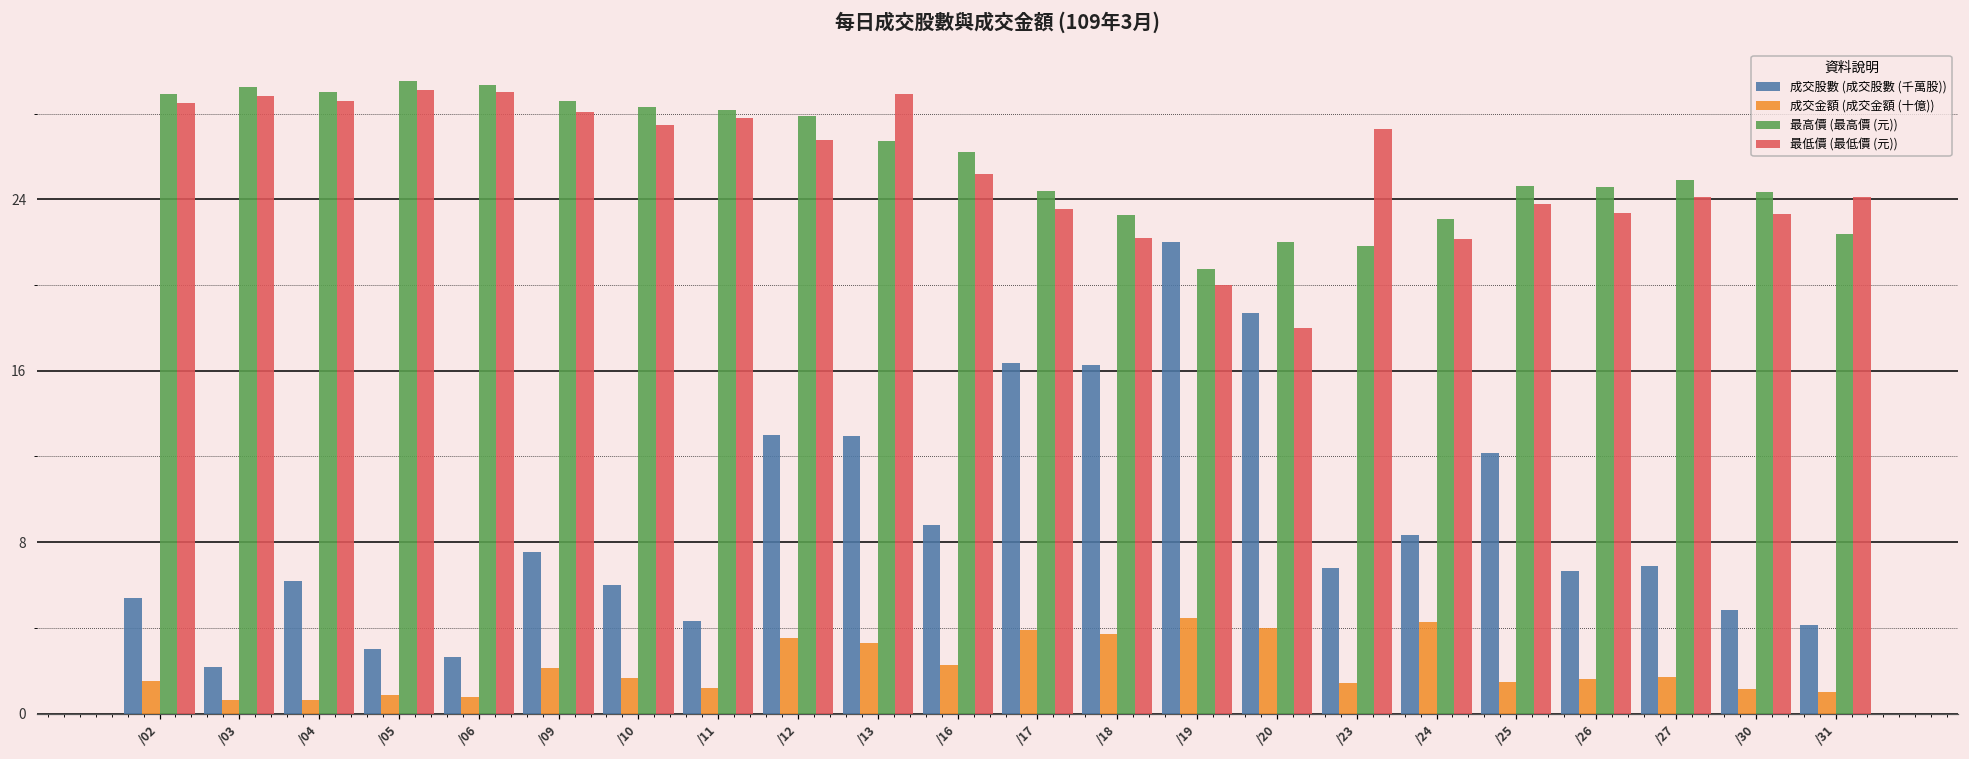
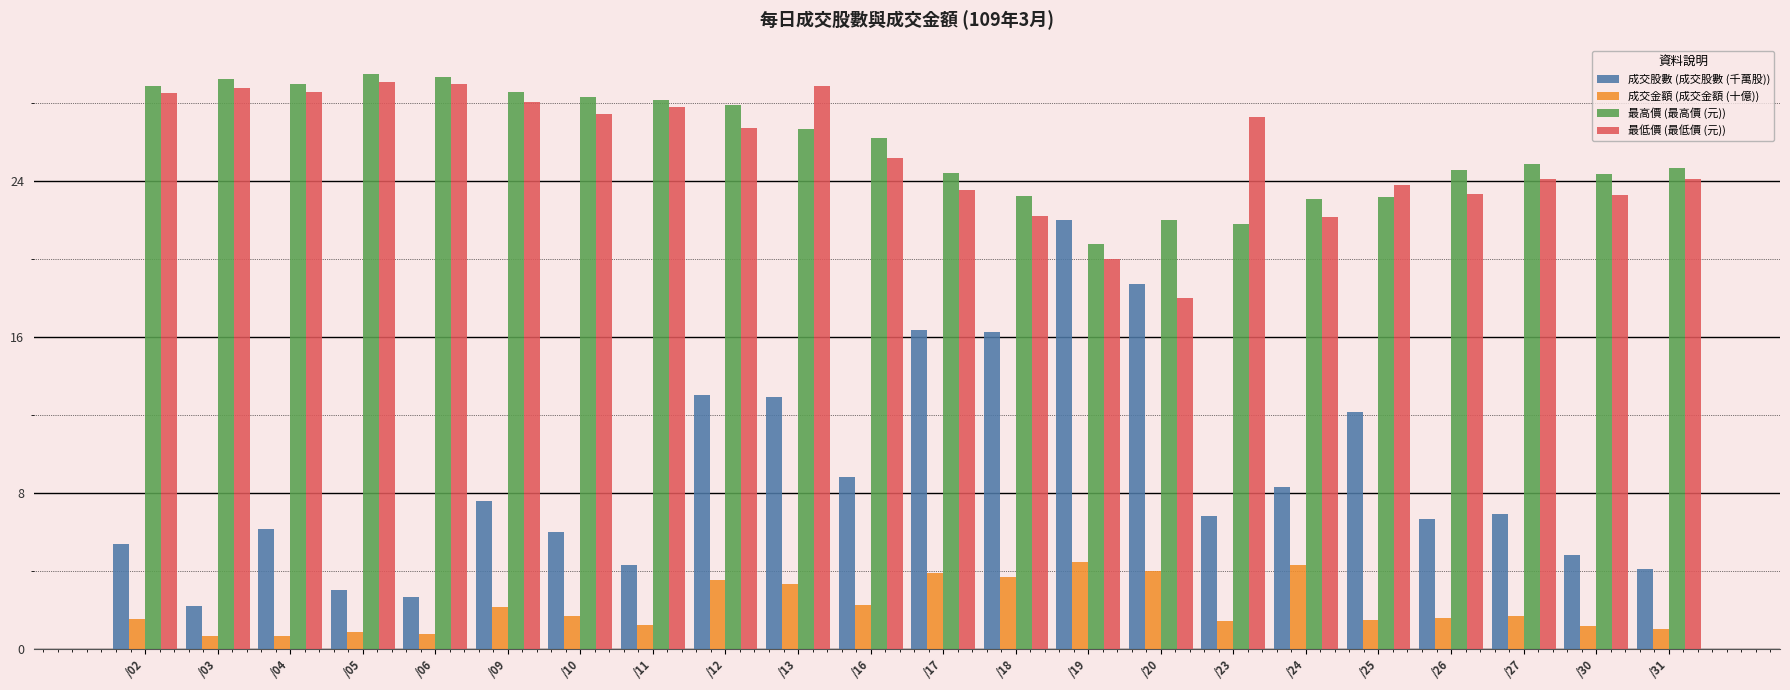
最高價 (最高價 (元)), /25: 24.6 -> 23.2
最高價 (最高價 (元)), /31: 22.4 -> 24.7
